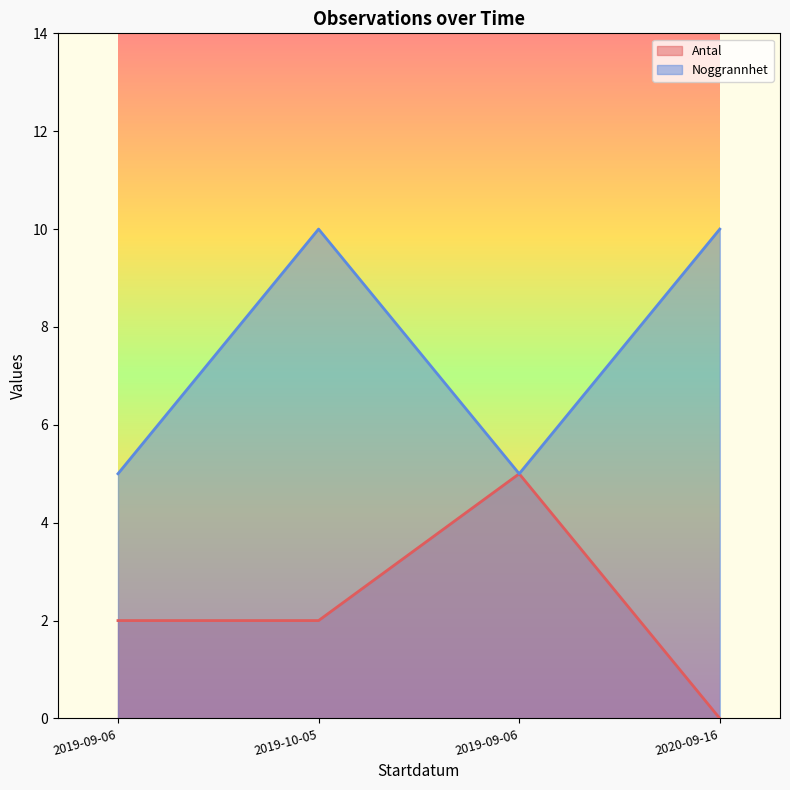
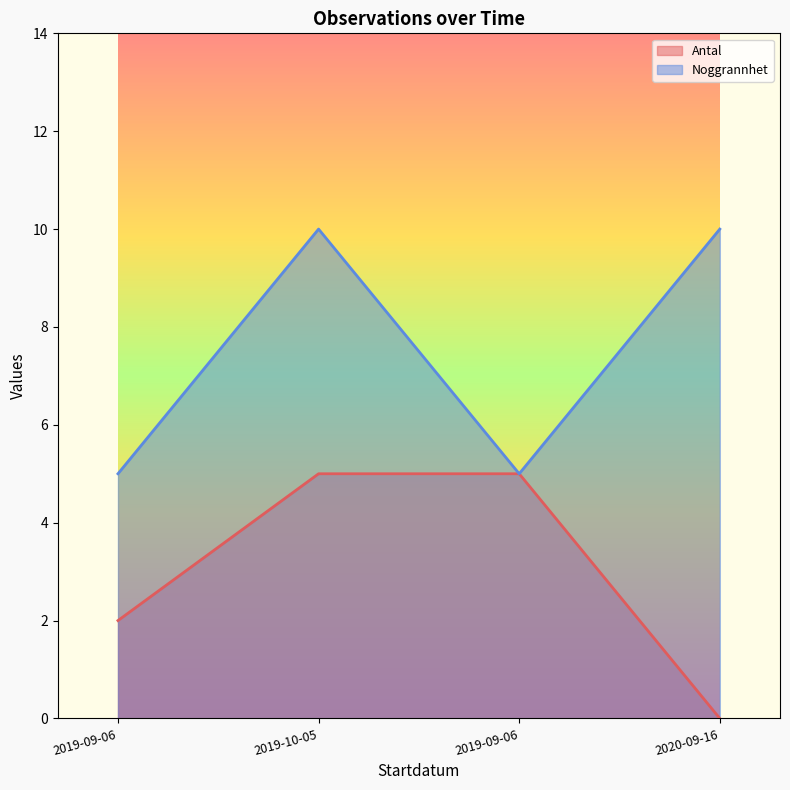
Antal, 2019-10-05: 2 -> 5
